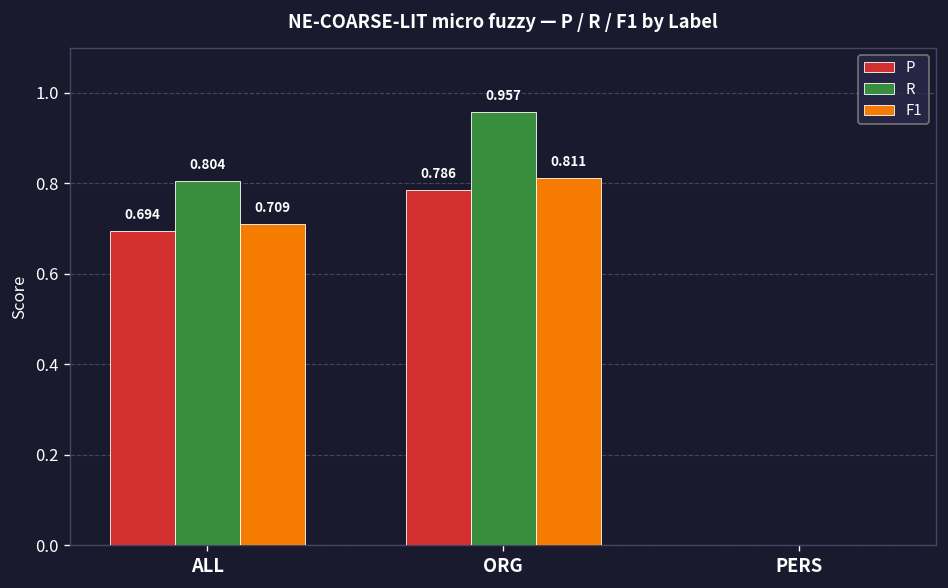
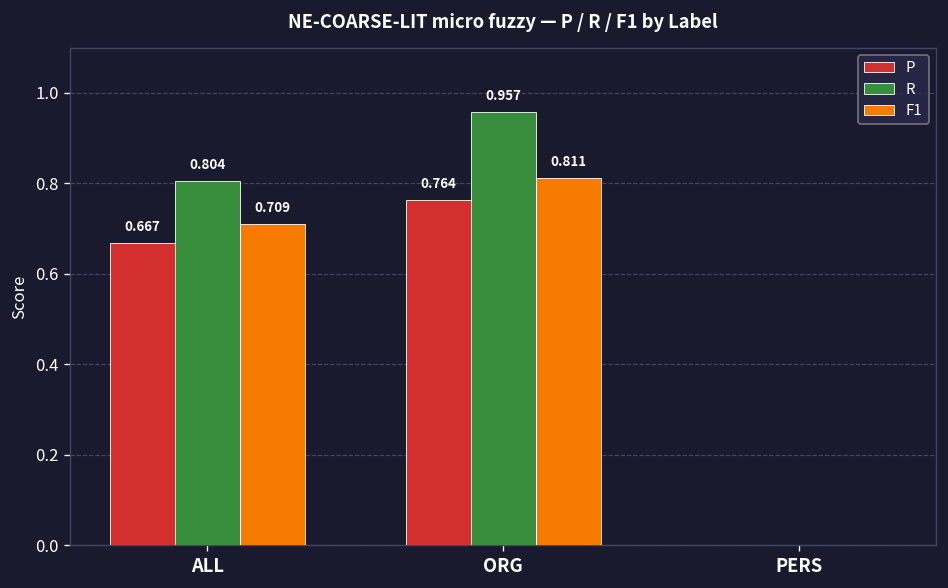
P, ALL: 0.694 -> 0.667
P, ORG: 0.786 -> 0.764
